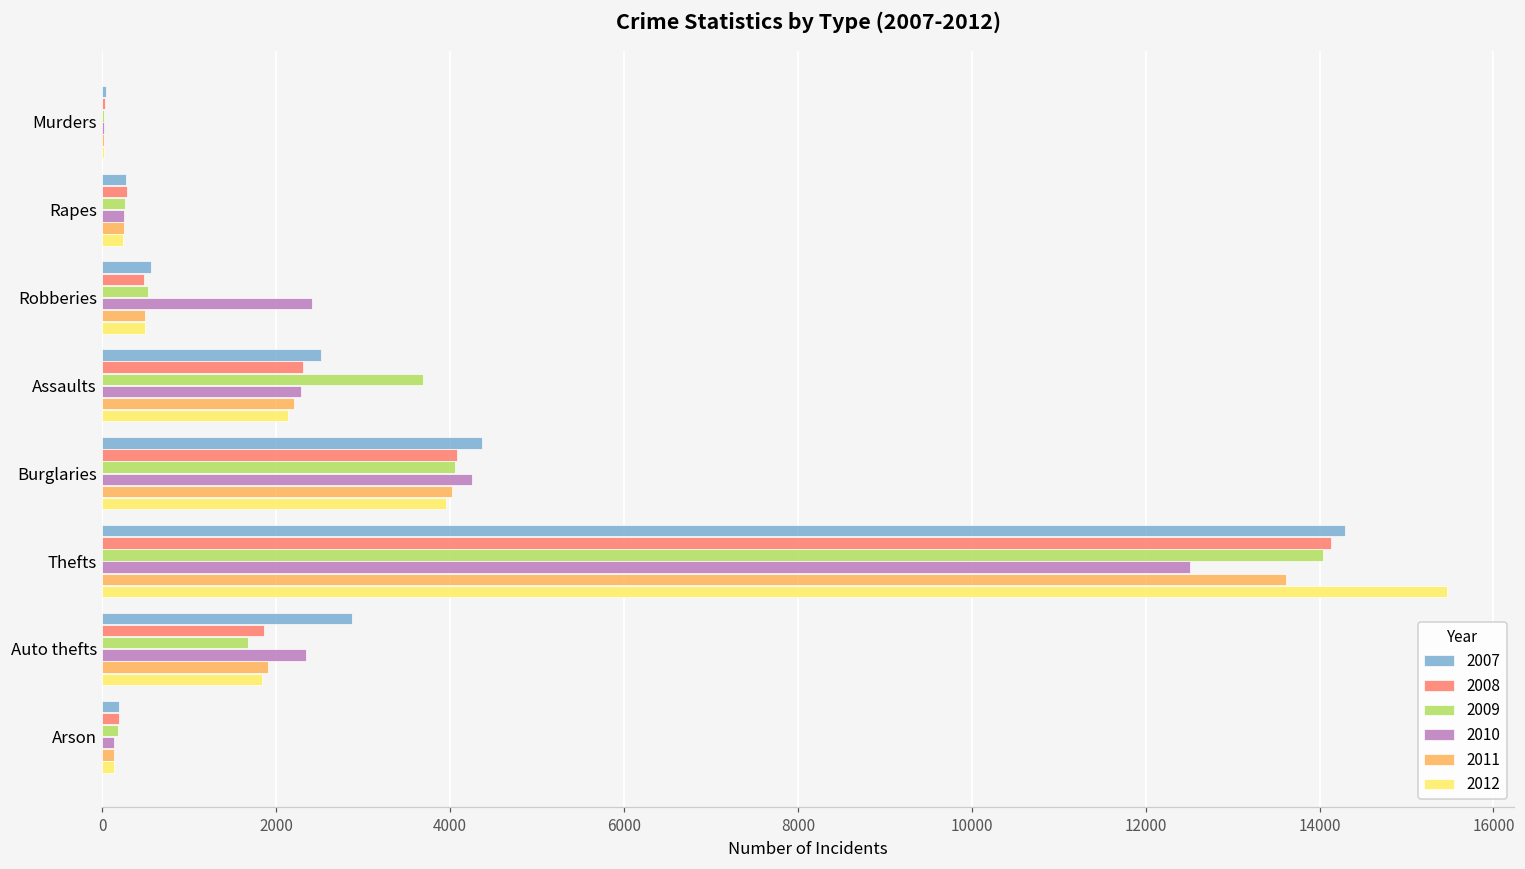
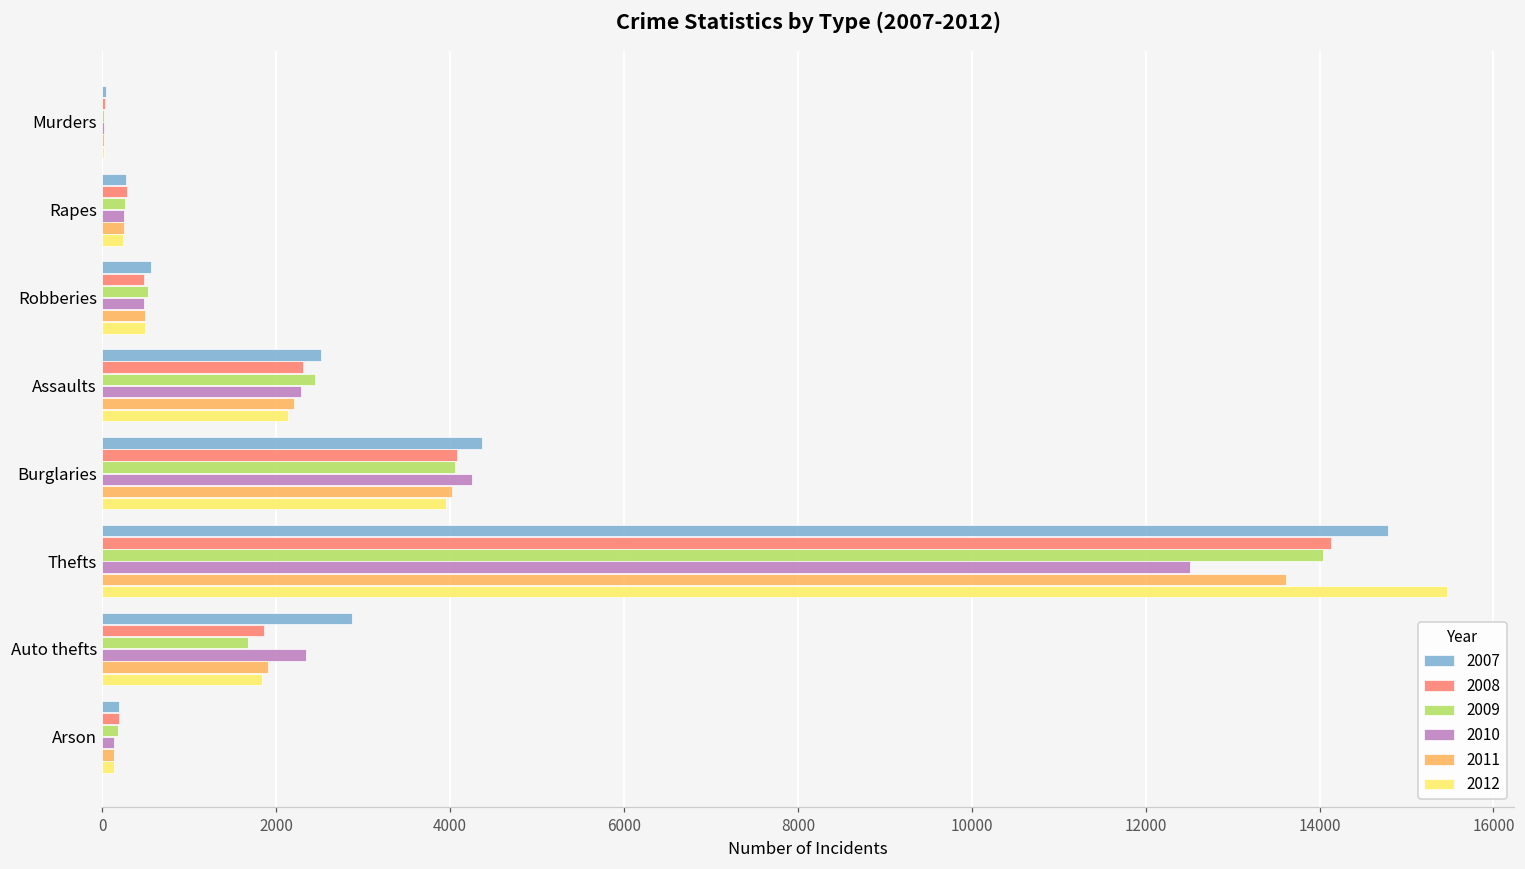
2010, Robberies: 2400 -> 500
2009, Assaults: 3700 -> 2400
2007, Thefts: 14300 -> 14800
